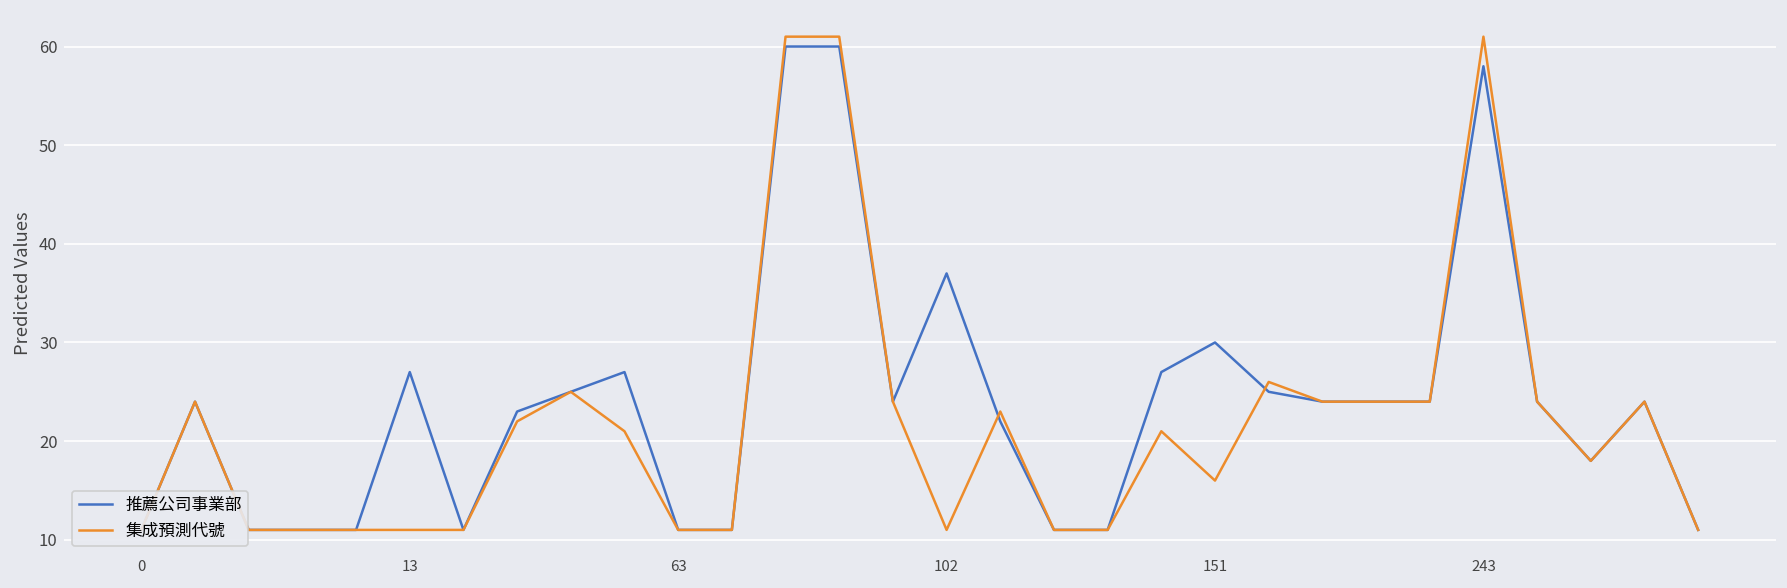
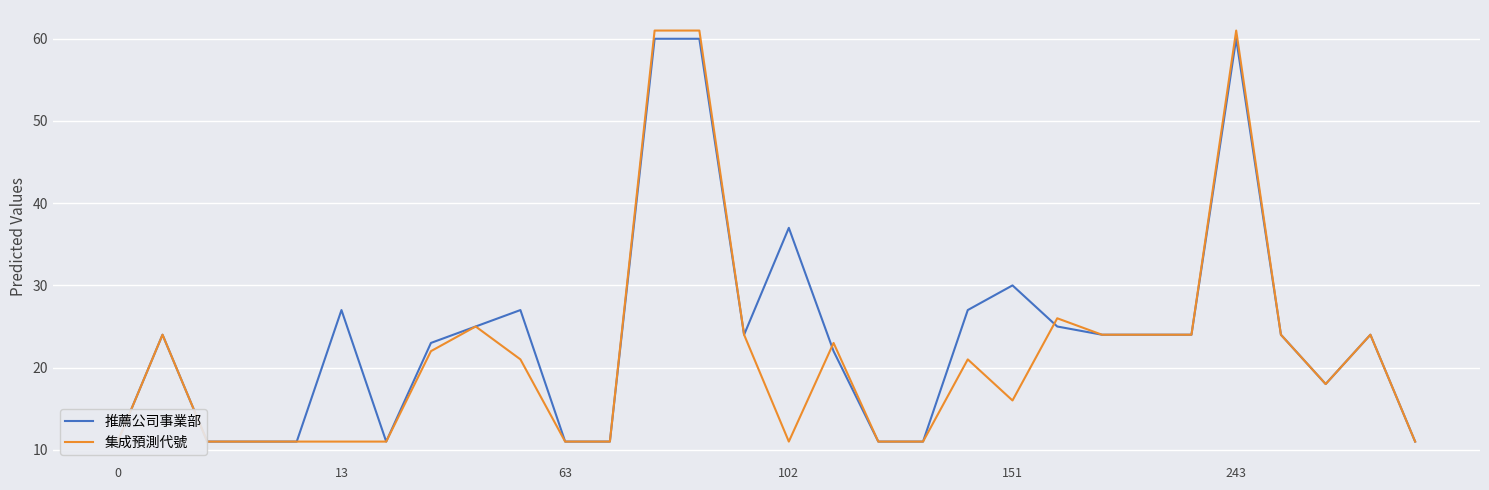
推薦公司事業部, 243: 58 -> 60
